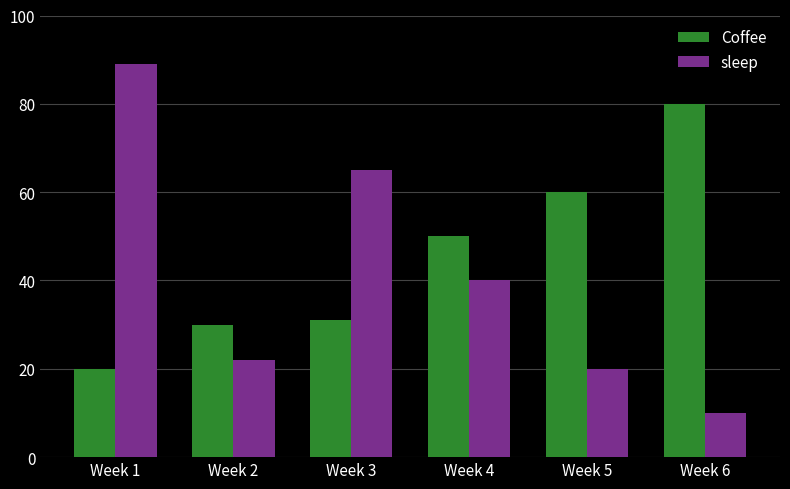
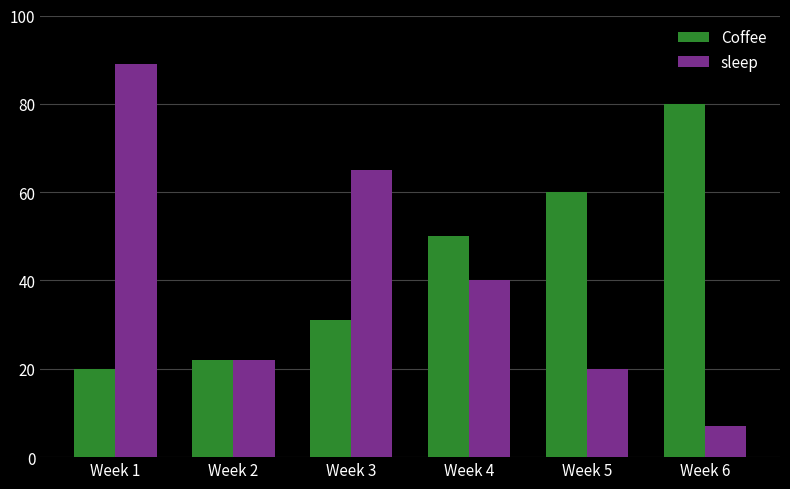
Coffee, Week 2: 30 -> 22
sleep, Week 6: 10 -> 7
